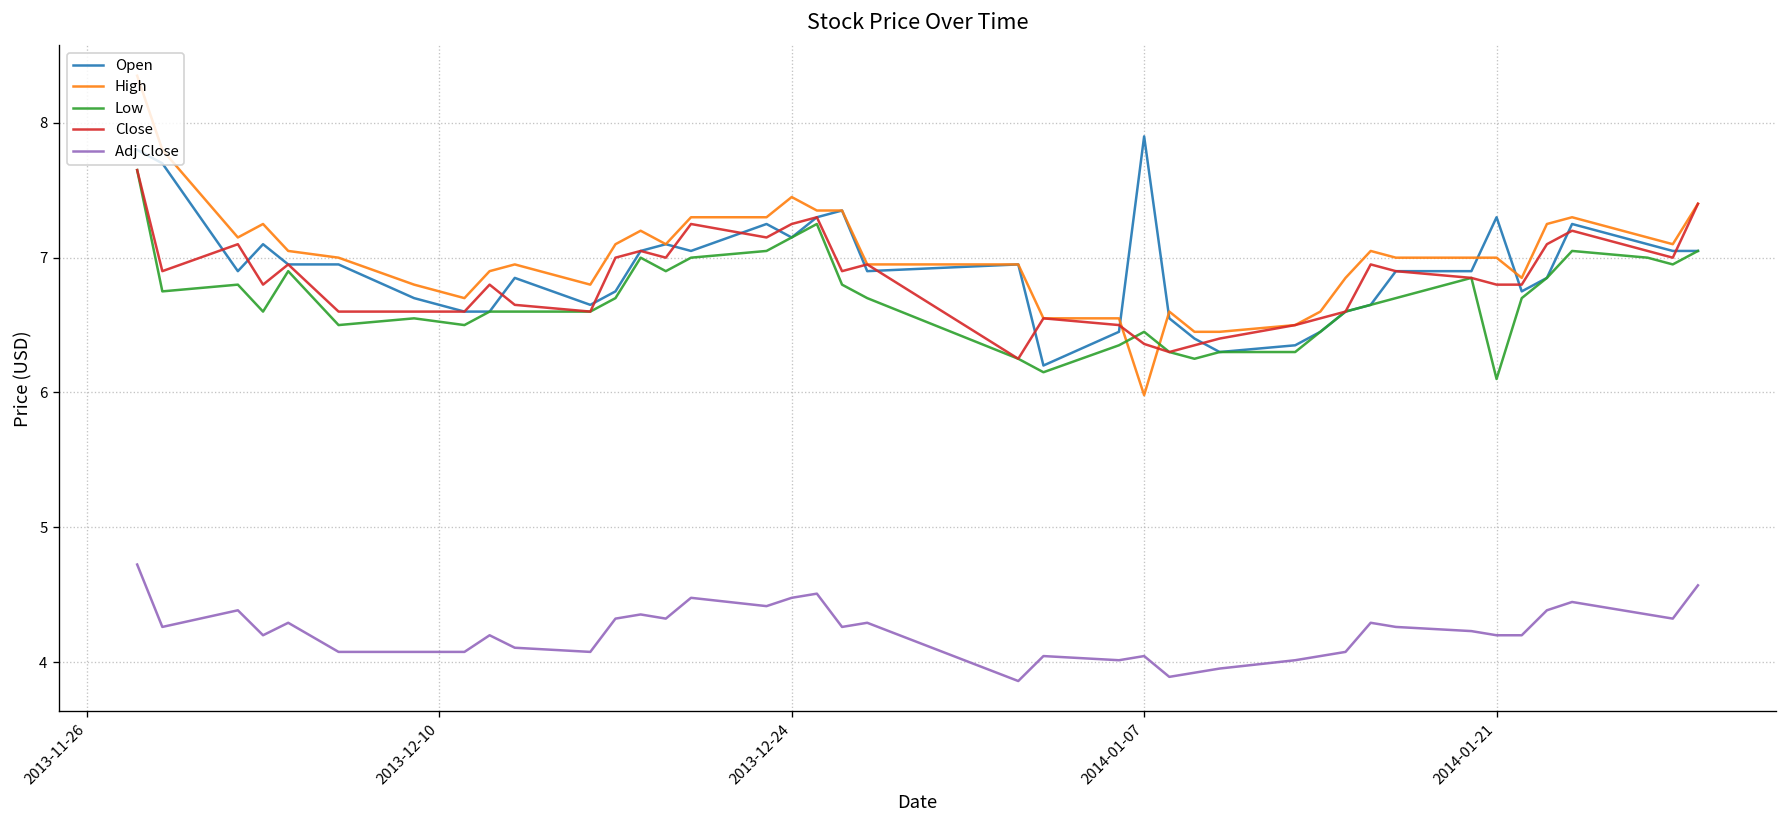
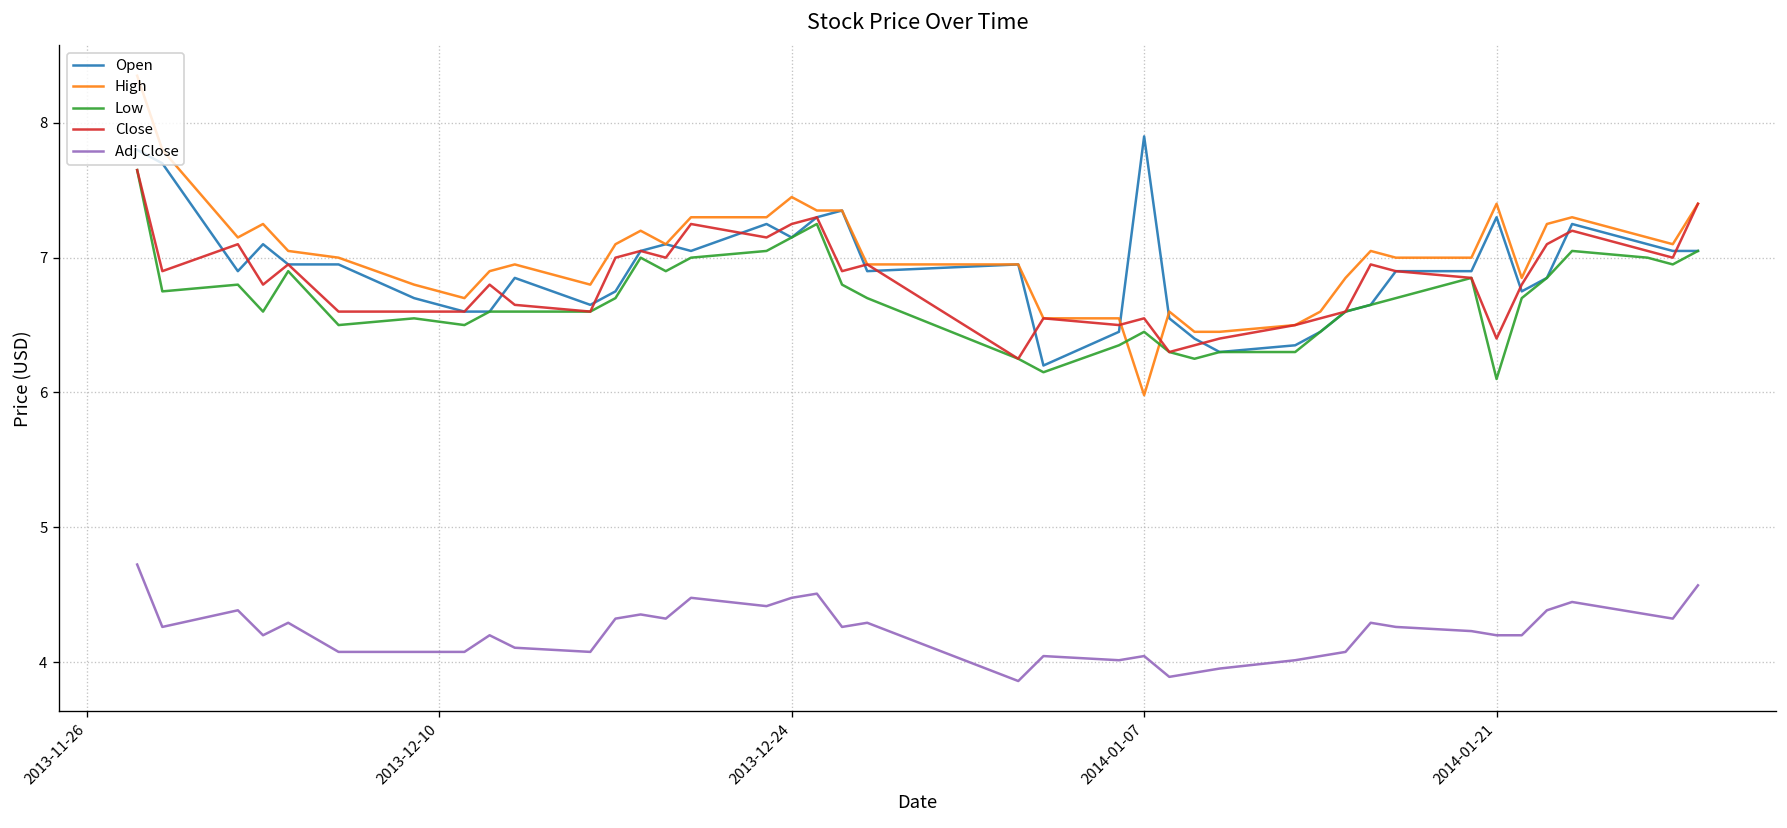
Close, 2014-01-07: 6.36 -> 6.55
High, 2014-01-21: 7.0 -> 7.4
Close, 2014-01-21: 6.8 -> 6.4
